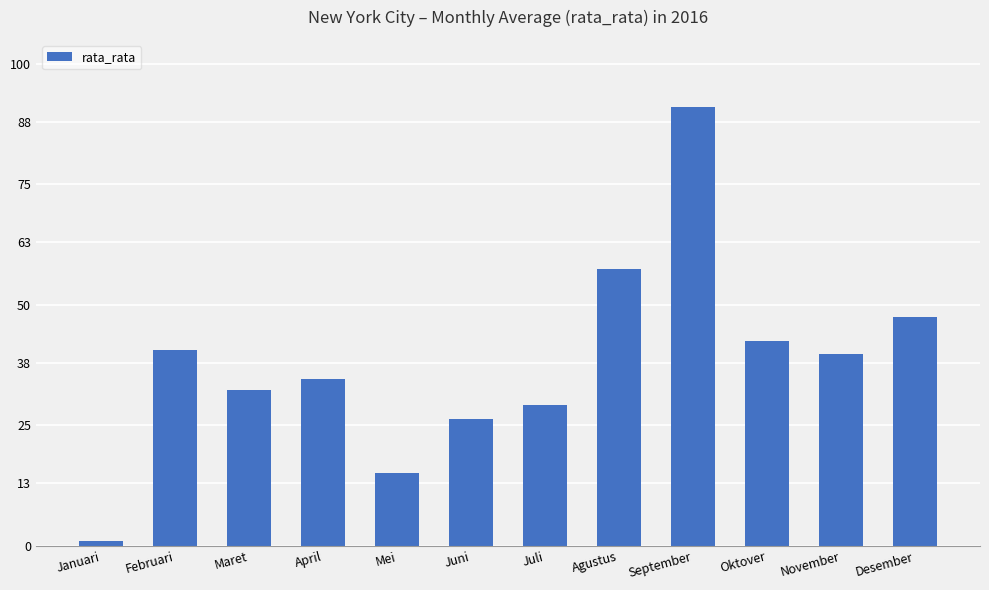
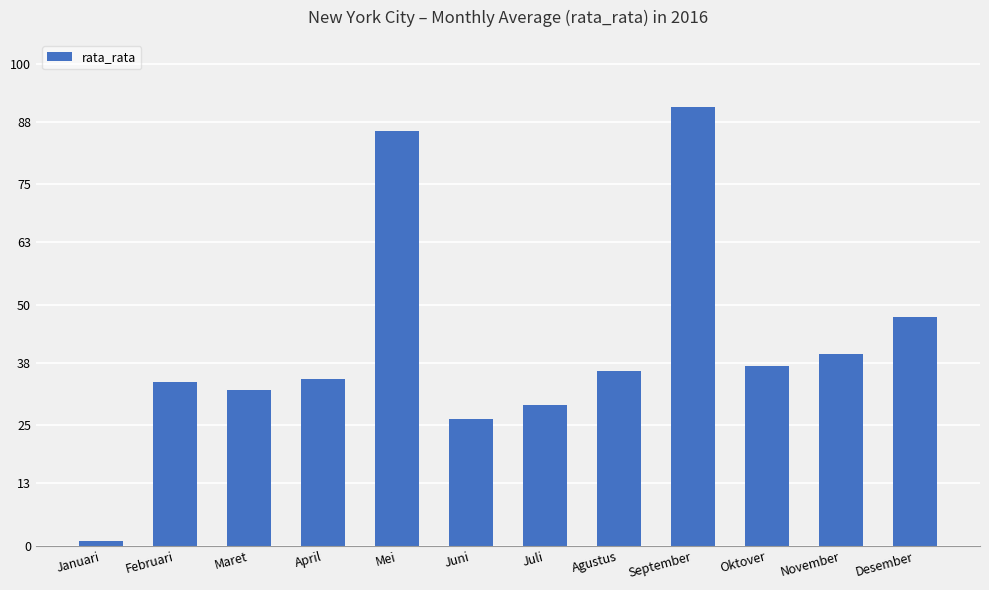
Februari: 41 -> 34
Mei: 15 -> 86
Agustus: 57 -> 36
Oktover: 43 -> 37
